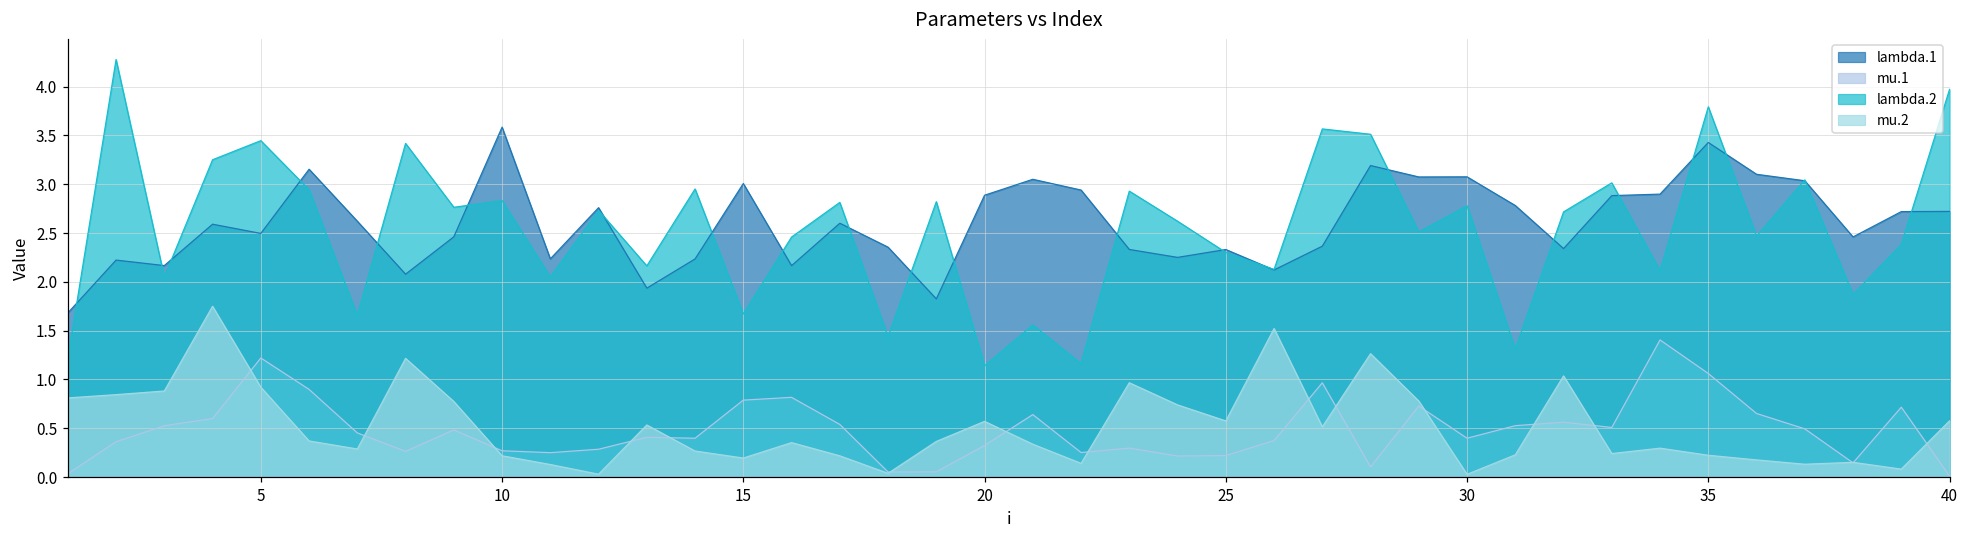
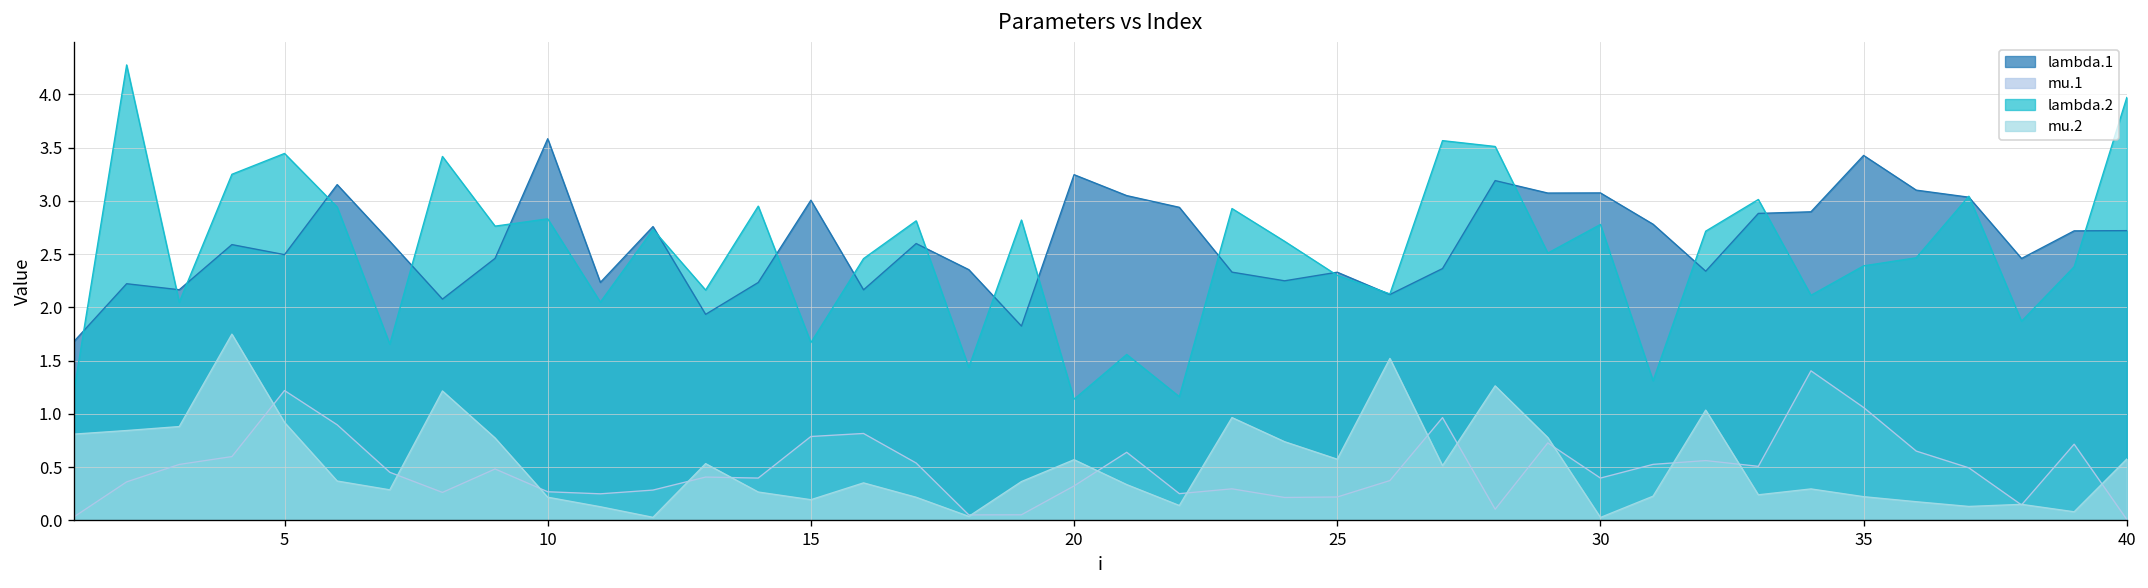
lambda.1, 20: 2.9 -> 3.2
lambda.2, 35: 3.8 -> 2.4
